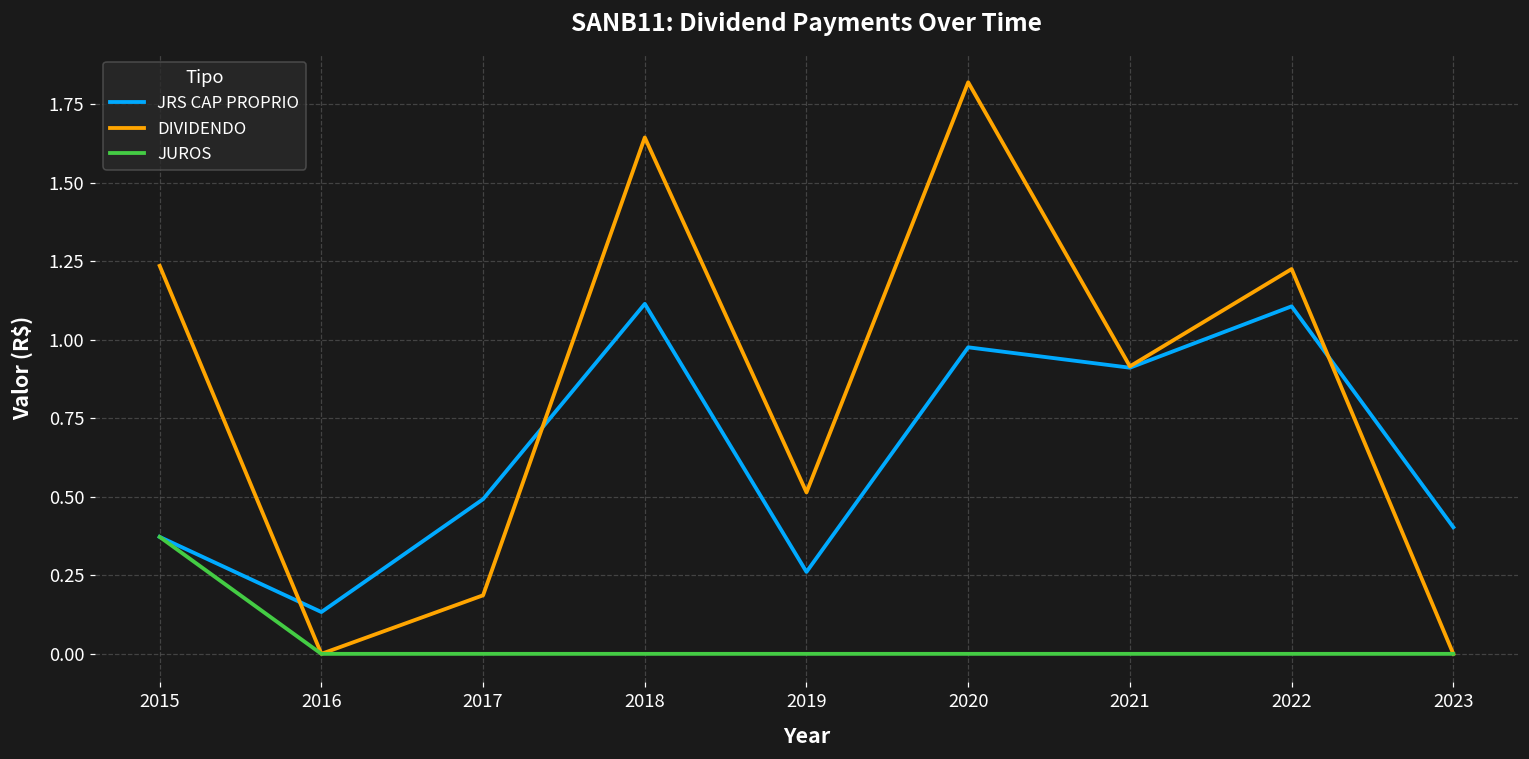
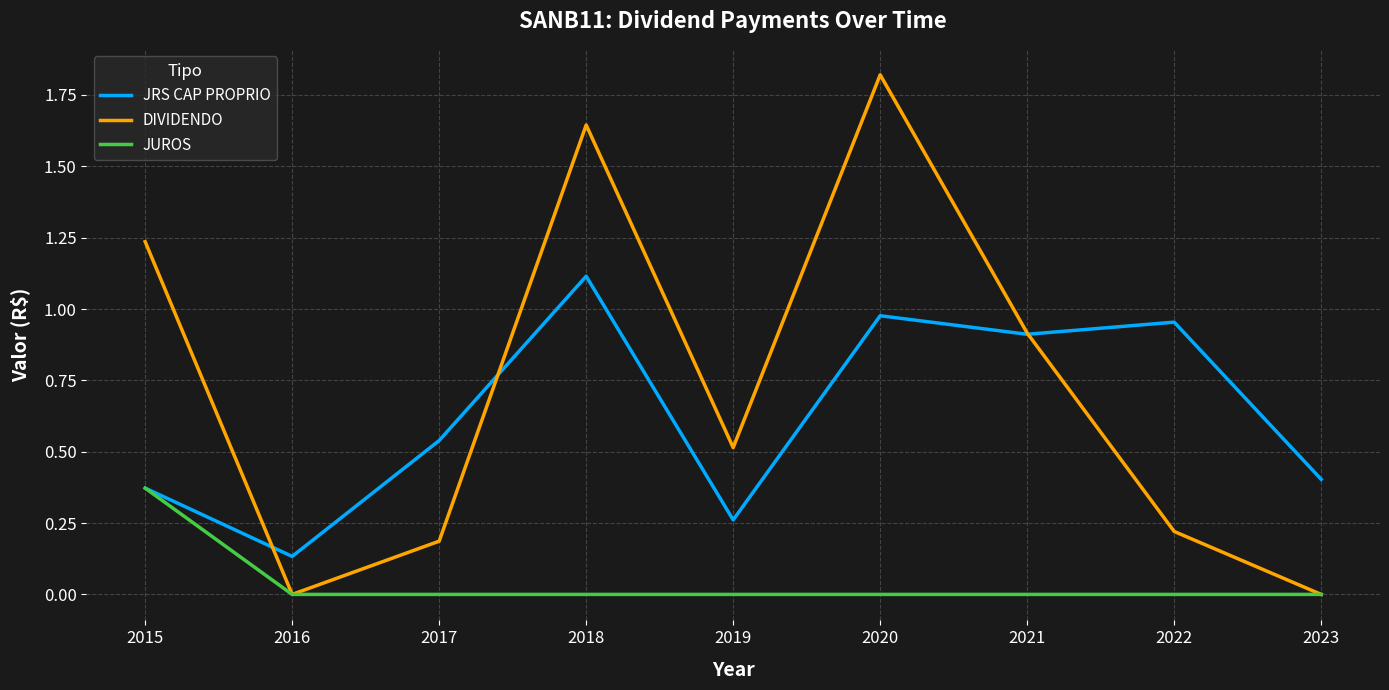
JRS CAP PROPRIO, 2017: 0.49 -> 0.54
JRS CAP PROPRIO, 2022: 1.11 -> 0.95
DIVIDENDO, 2022: 1.23 -> 0.22
